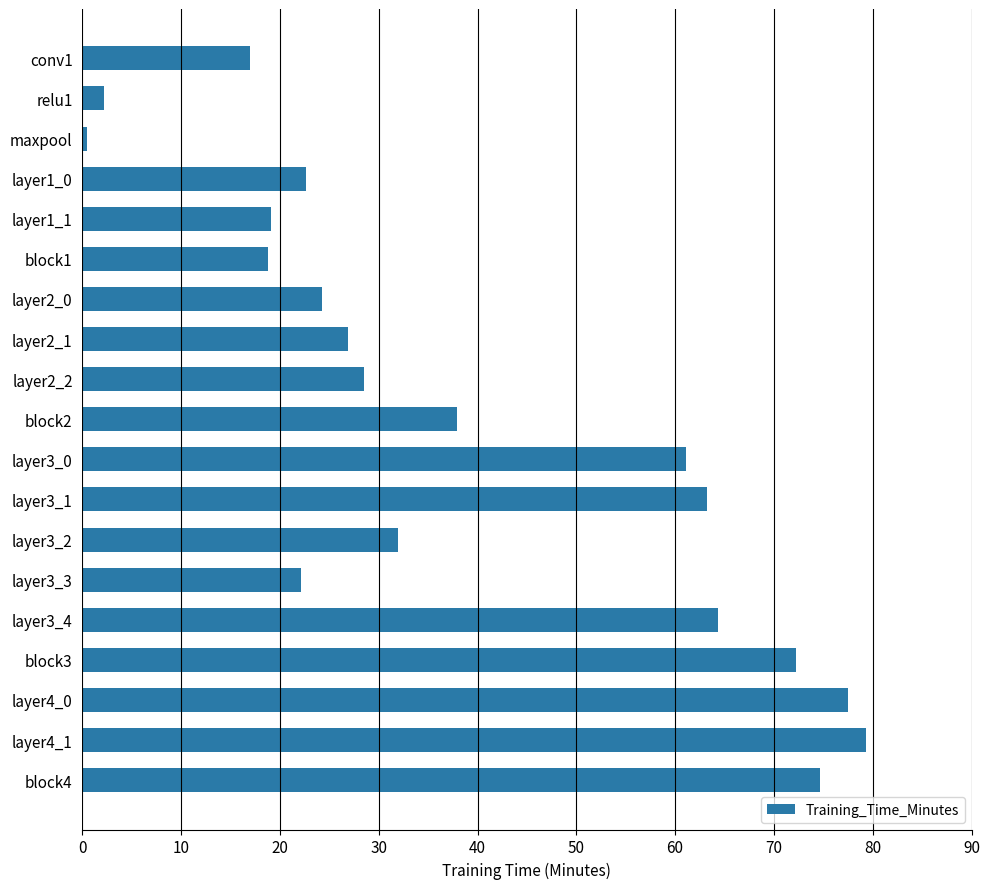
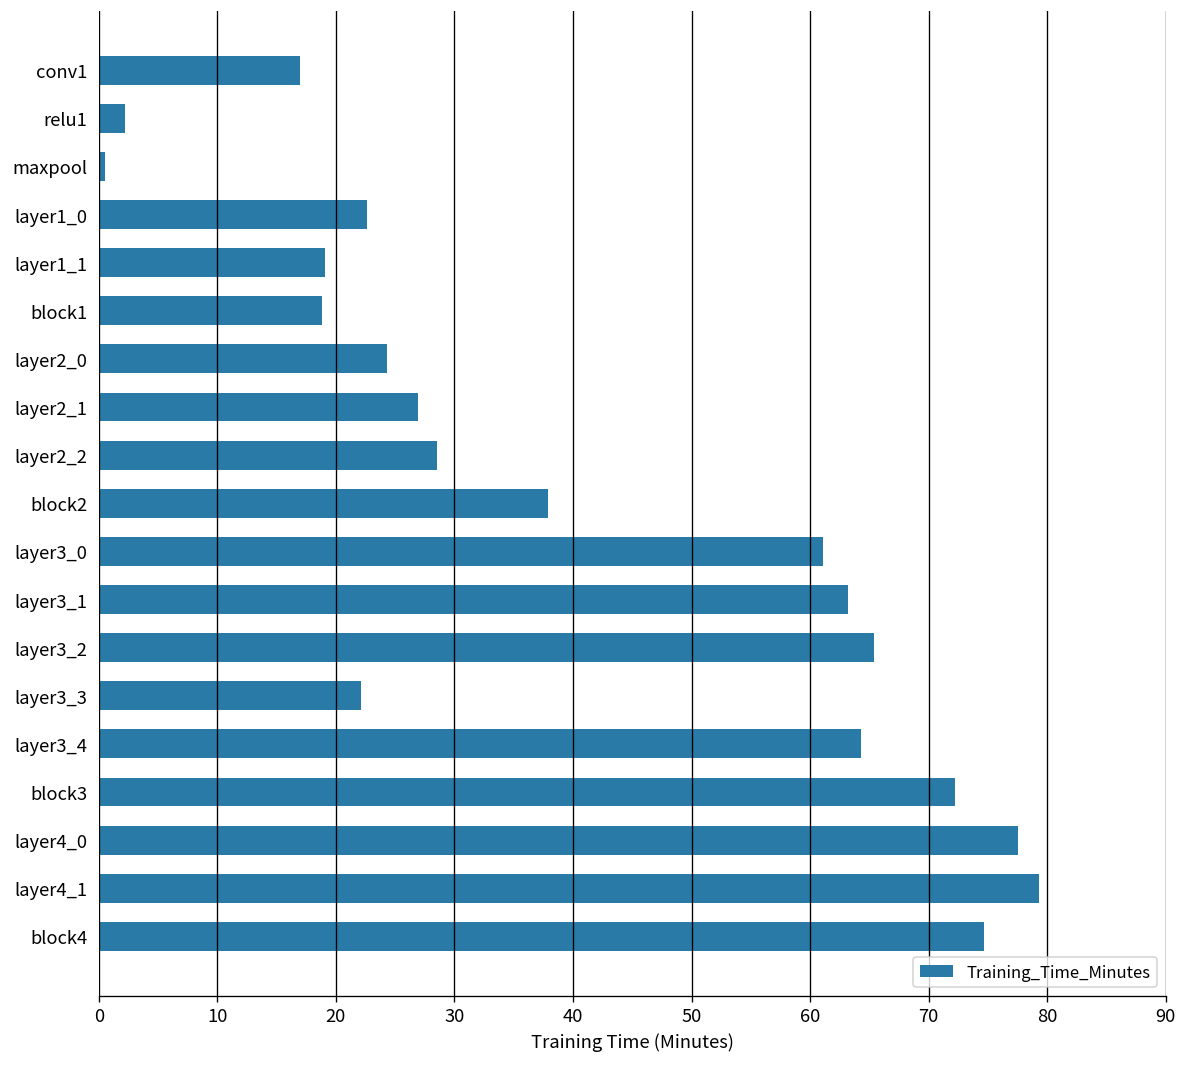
layer3_2: 32 -> 65
